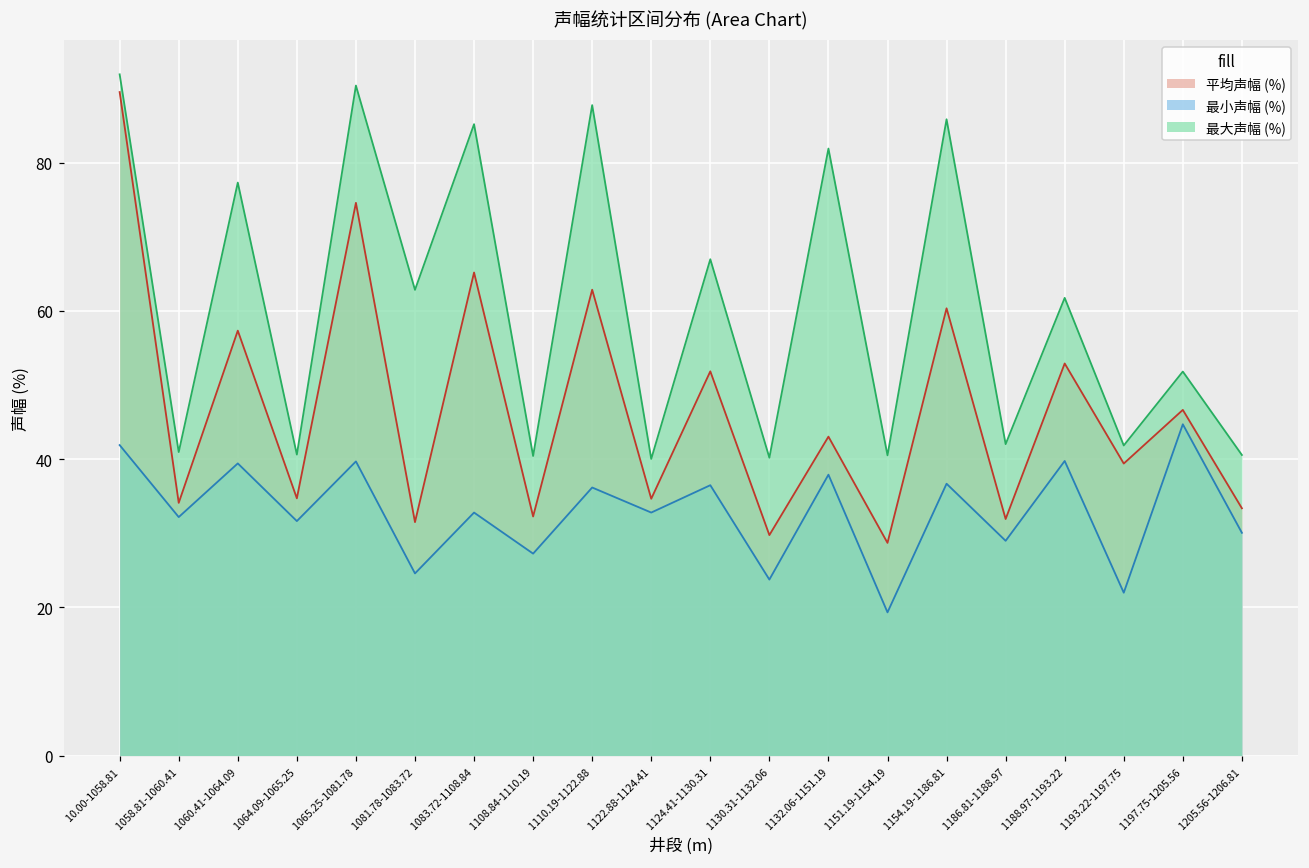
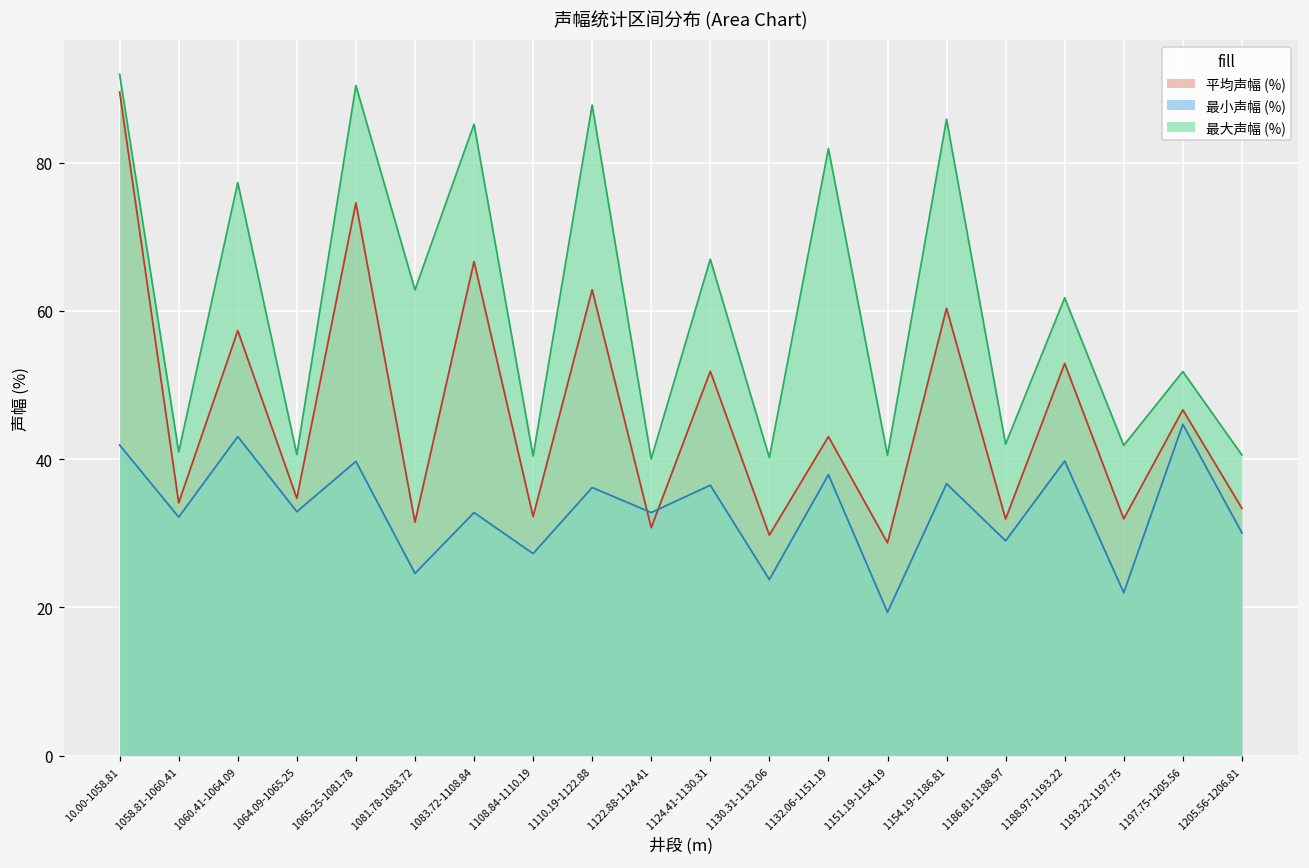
最小声幅 (%), 1060.41-1064.09: 39 -> 43
最小声幅 (%), 1064.09-1065.25: 32 -> 33
平均声幅 (%), 1083.72-1108.84: 65 -> 67
平均声幅 (%), 1122.88-1124.41: 35 -> 31
平均声幅 (%), 1193.22-1197.75: 39 -> 32
